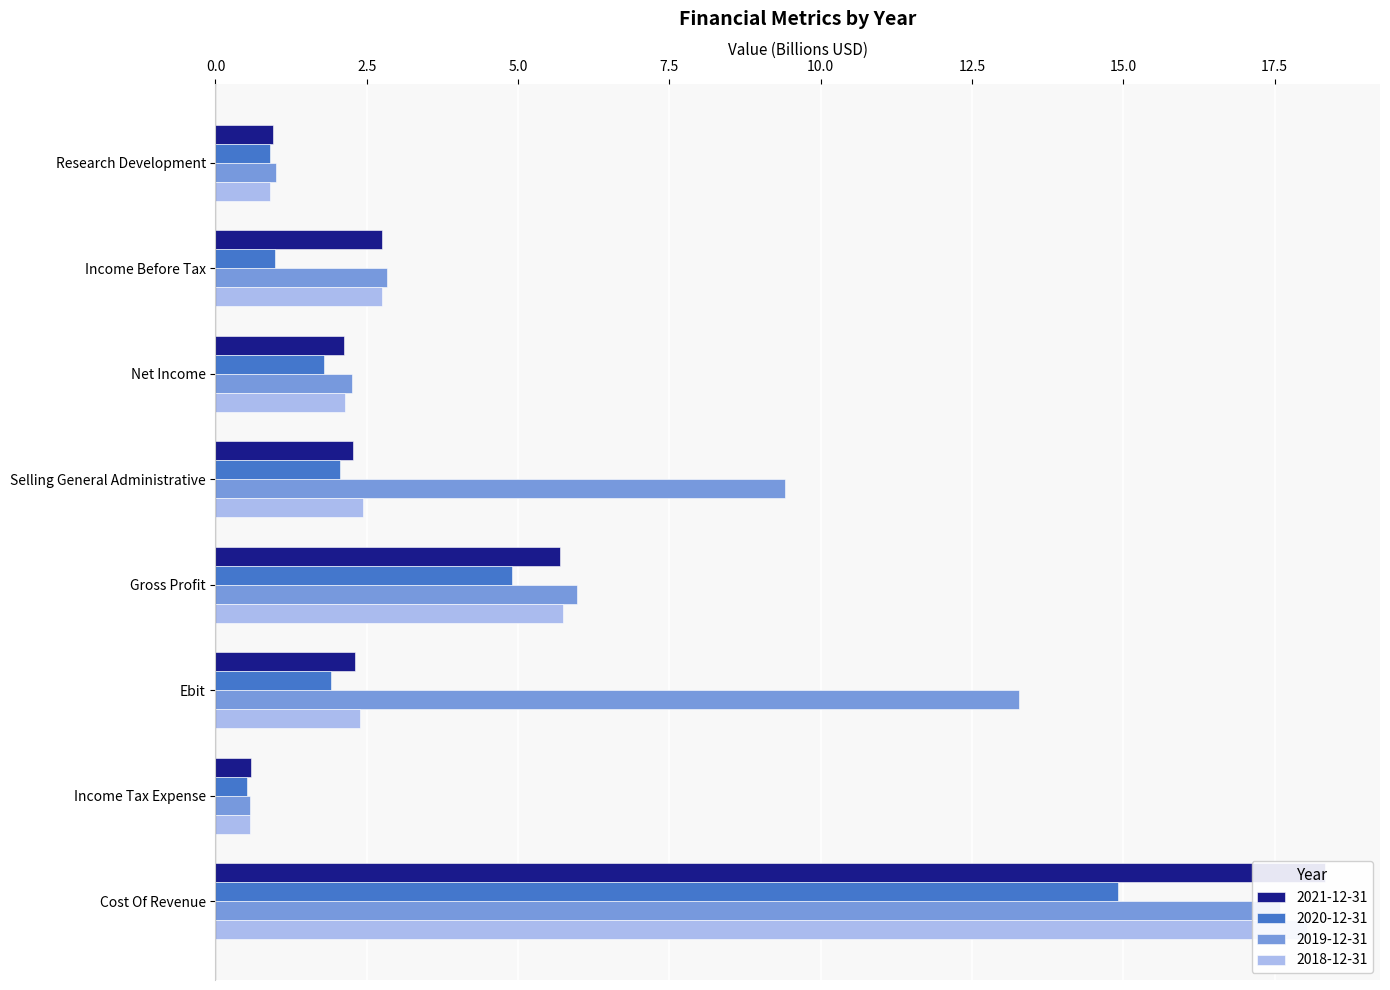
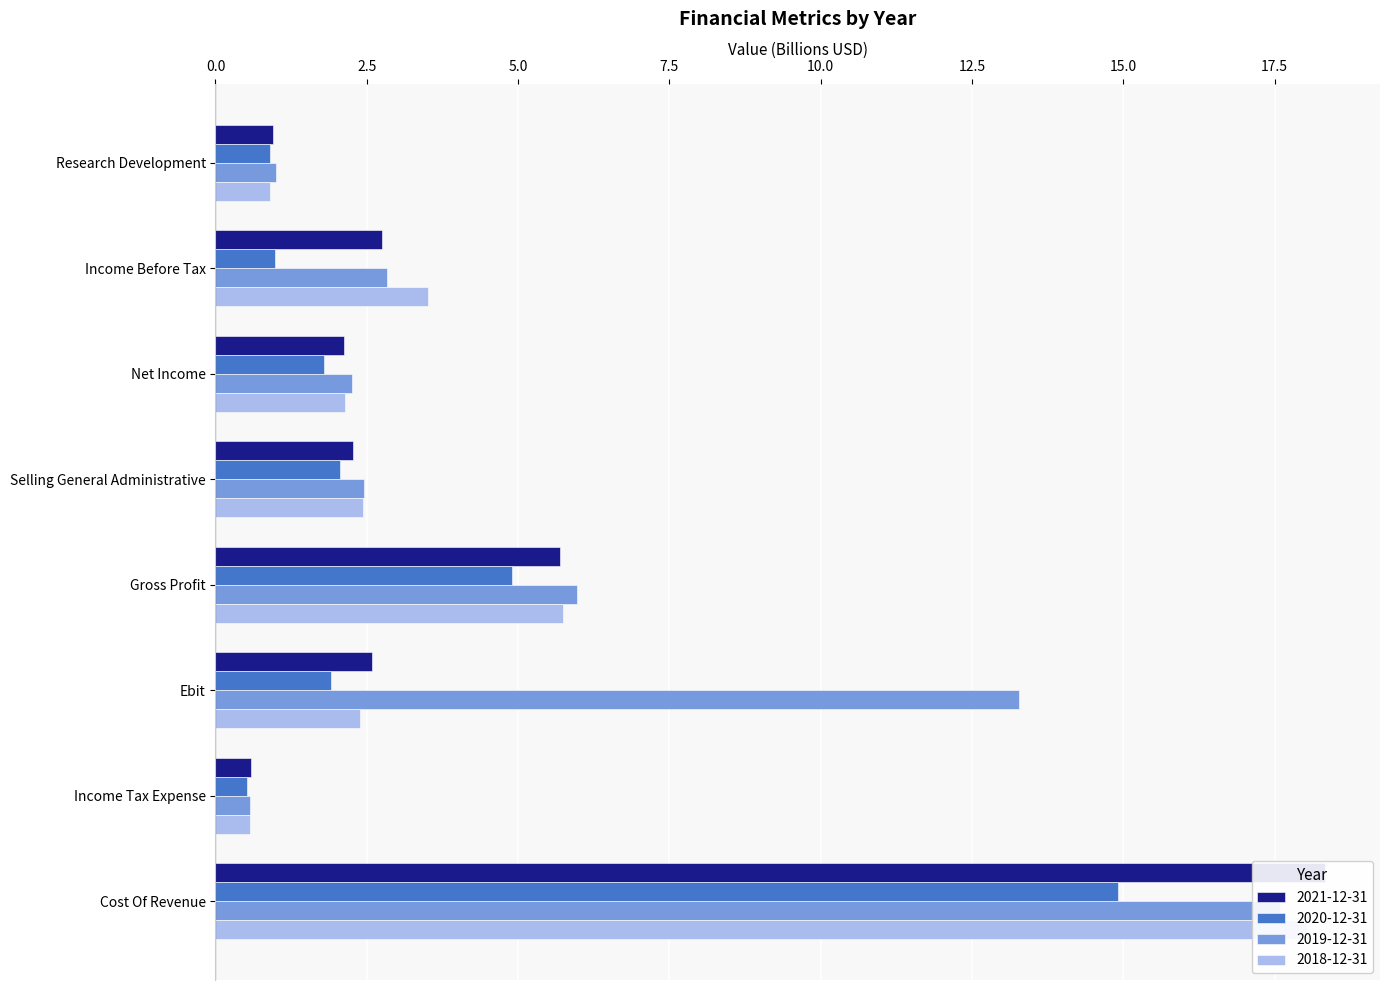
2018-12-31, Income Before Tax: 2.8 -> 3.5
2019-12-31, Selling General Administrative: 9.4 -> 2.5
2021-12-31, Ebit: 2.3 -> 2.6
